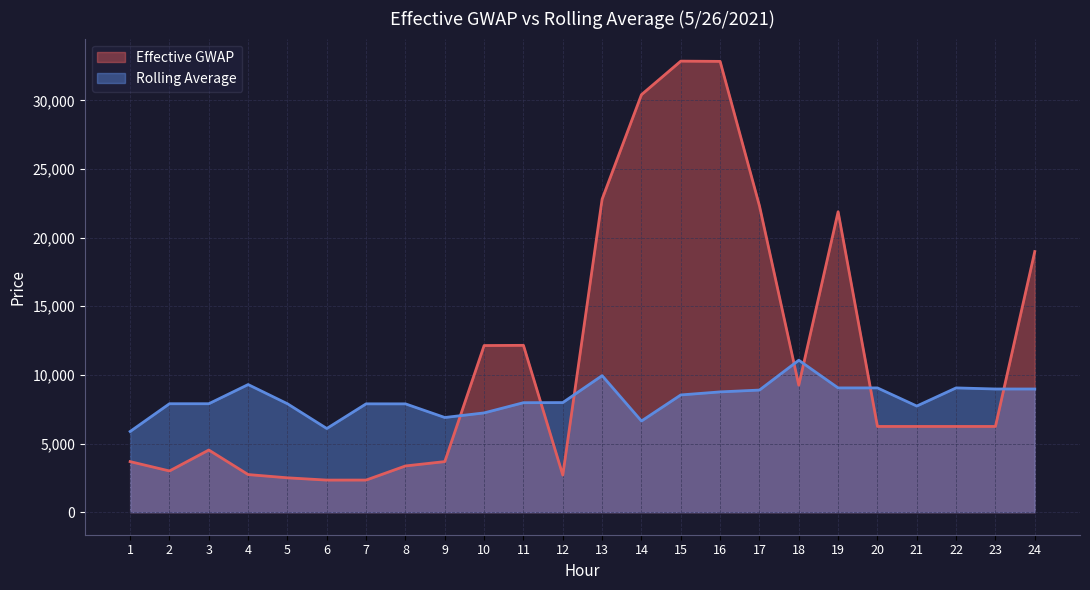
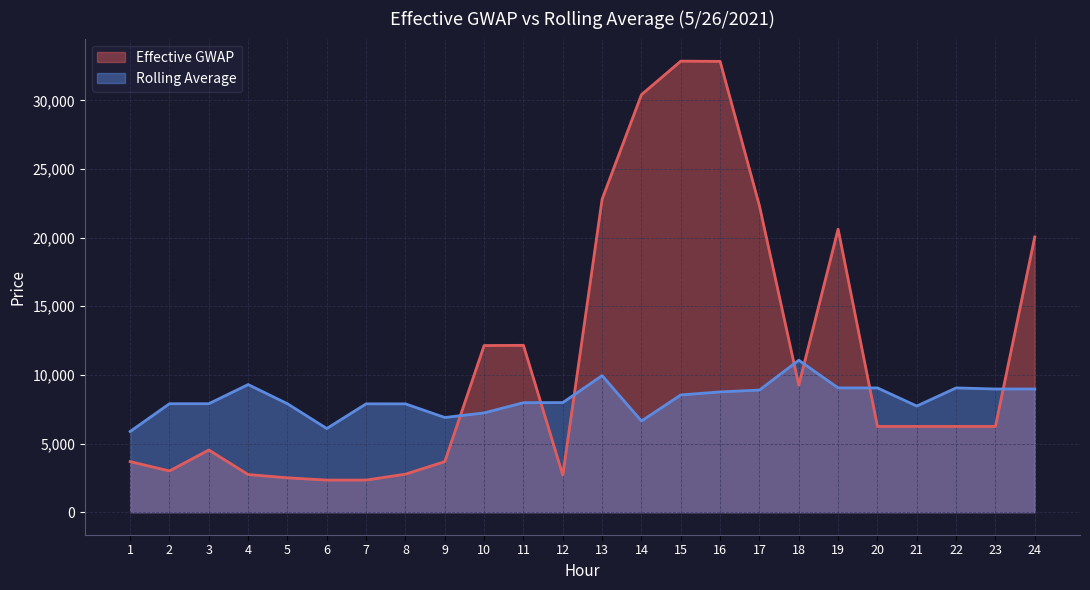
Effective GWAP, 8: 3,400 -> 2,800
Effective GWAP, 19: 21,900 -> 20,600
Effective GWAP, 24: 19,000 -> 20,100
